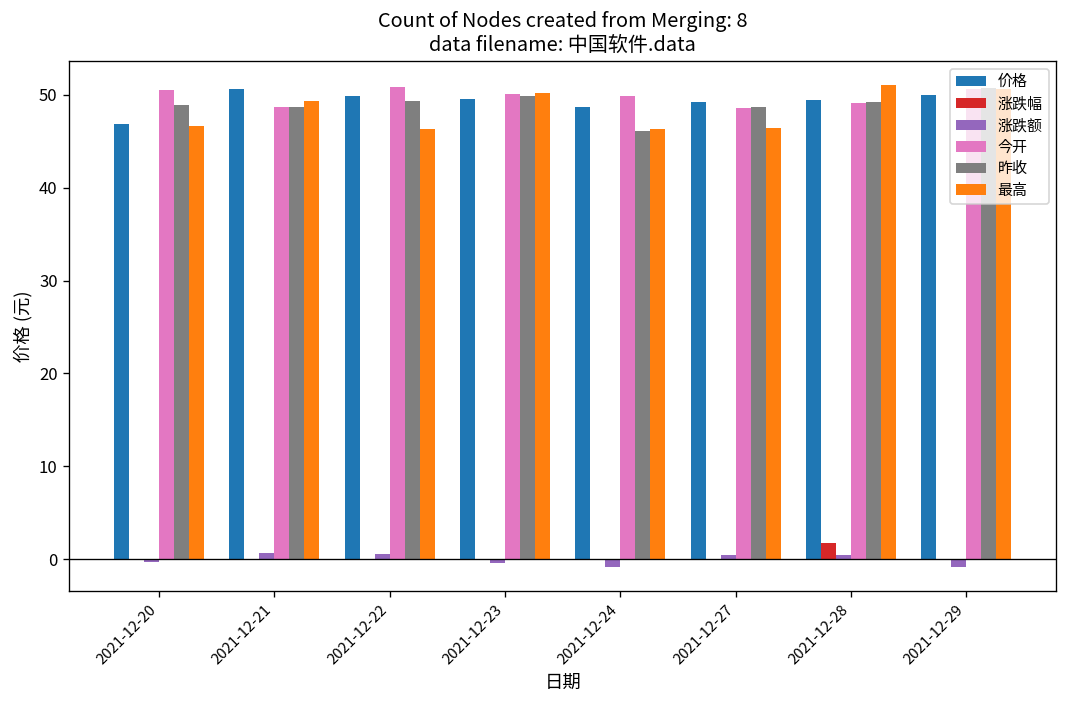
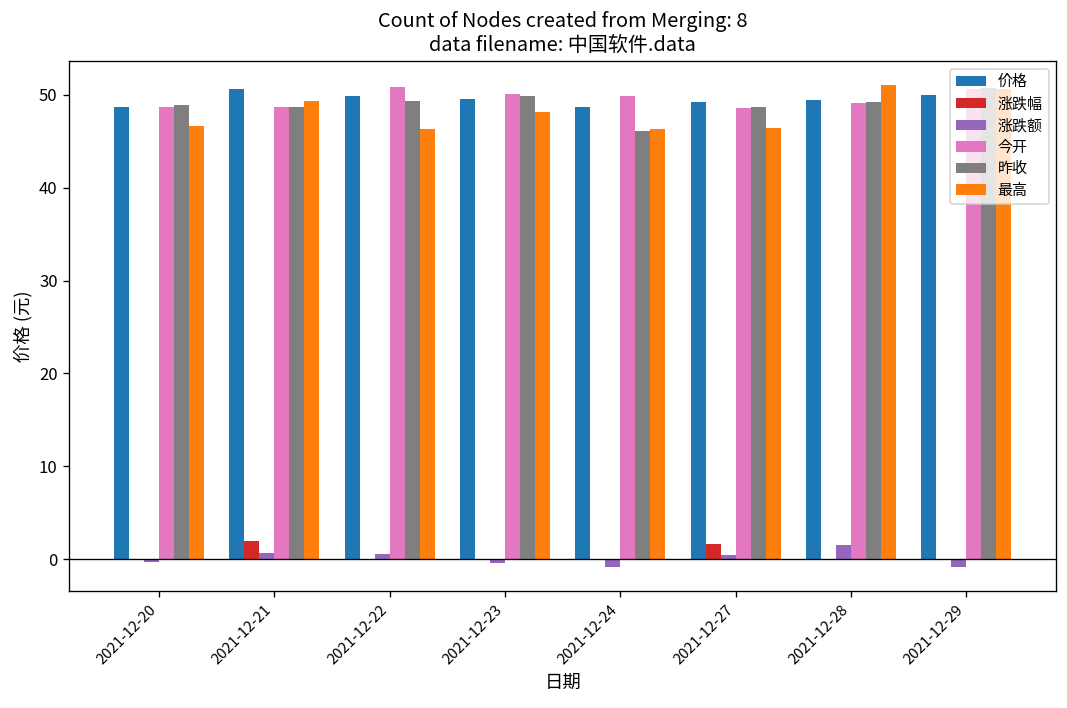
价格, 2021-12-20: 47 -> 49
今开, 2021-12-20: 51 -> 49
涨跌幅, 2021-12-21: 0 -> 2
最高, 2021-12-23: 50 -> 48
涨跌幅, 2021-12-27: 0 -> 2
涨跌幅, 2021-12-28: 2 -> 0
涨跌额, 2021-12-28: 1 -> 2
